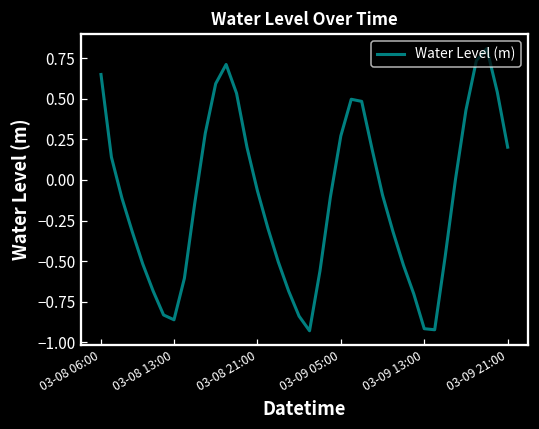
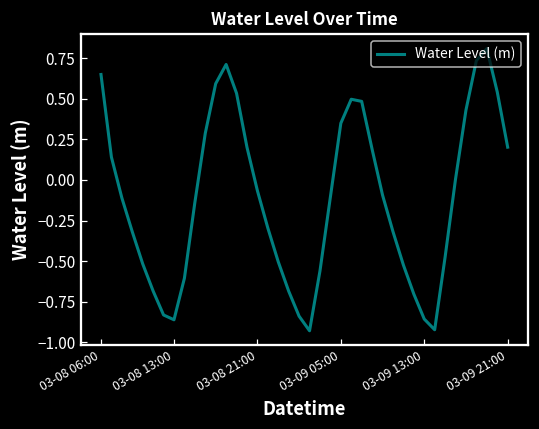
03-09 05:00: 0.27 -> 0.35
03-09 13:00: -0.92 -> -0.86
